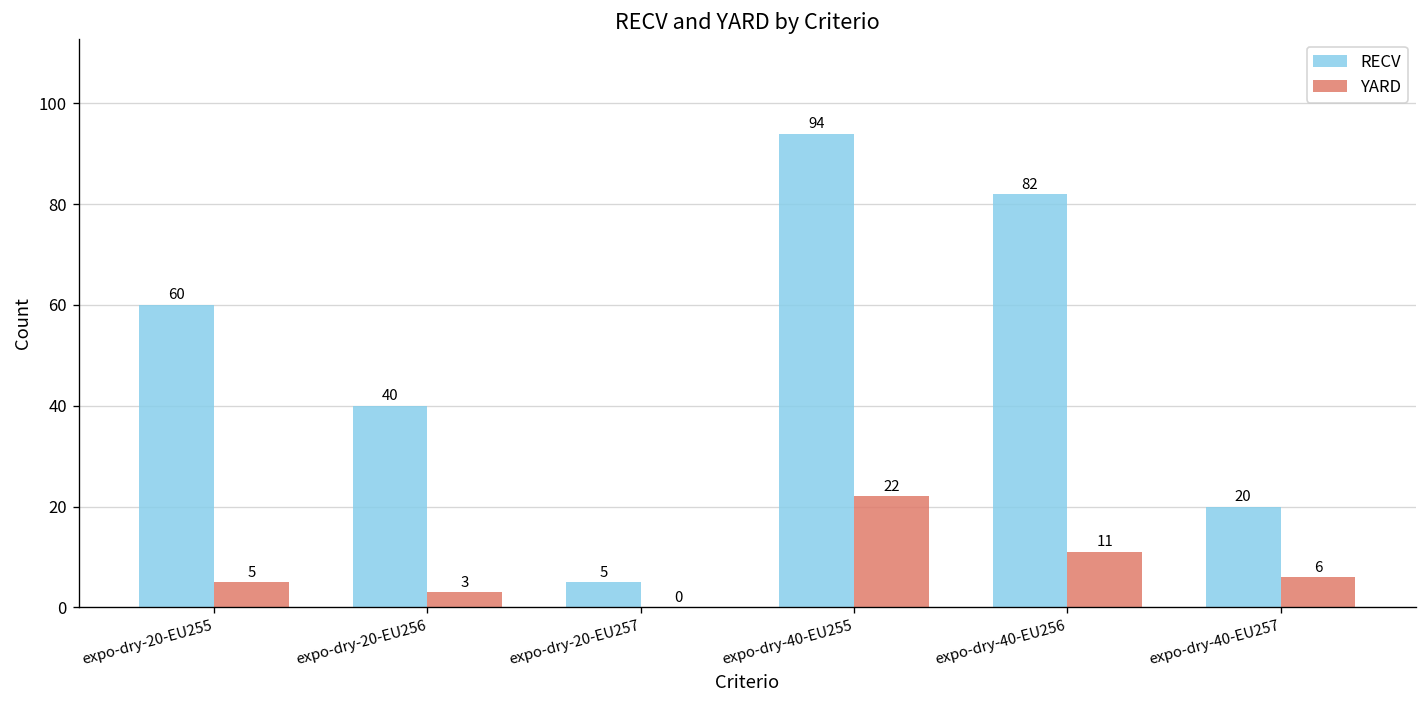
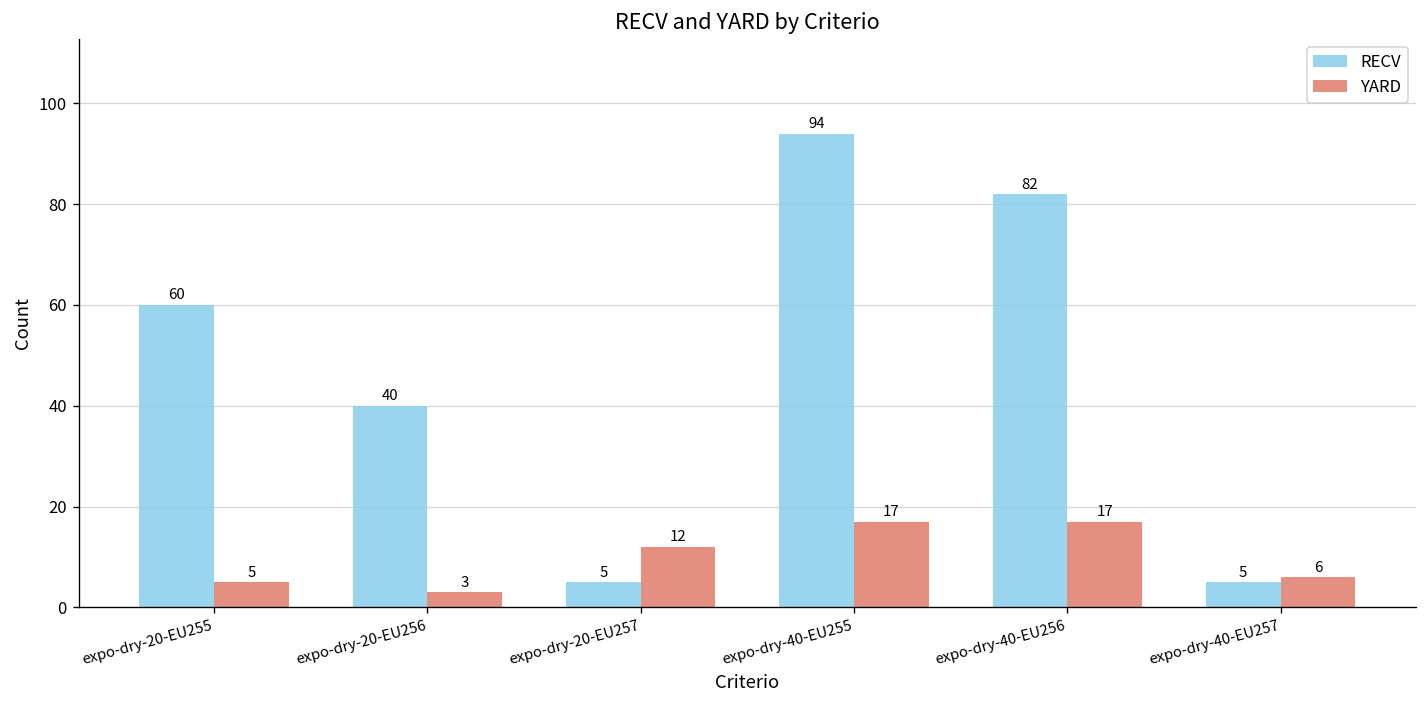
YARD, expo-dry-20-EU257: 0 -> 12
YARD, expo-dry-40-EU255: 22 -> 17
YARD, expo-dry-40-EU256: 11 -> 17
RECV, expo-dry-40-EU257: 20 -> 5
